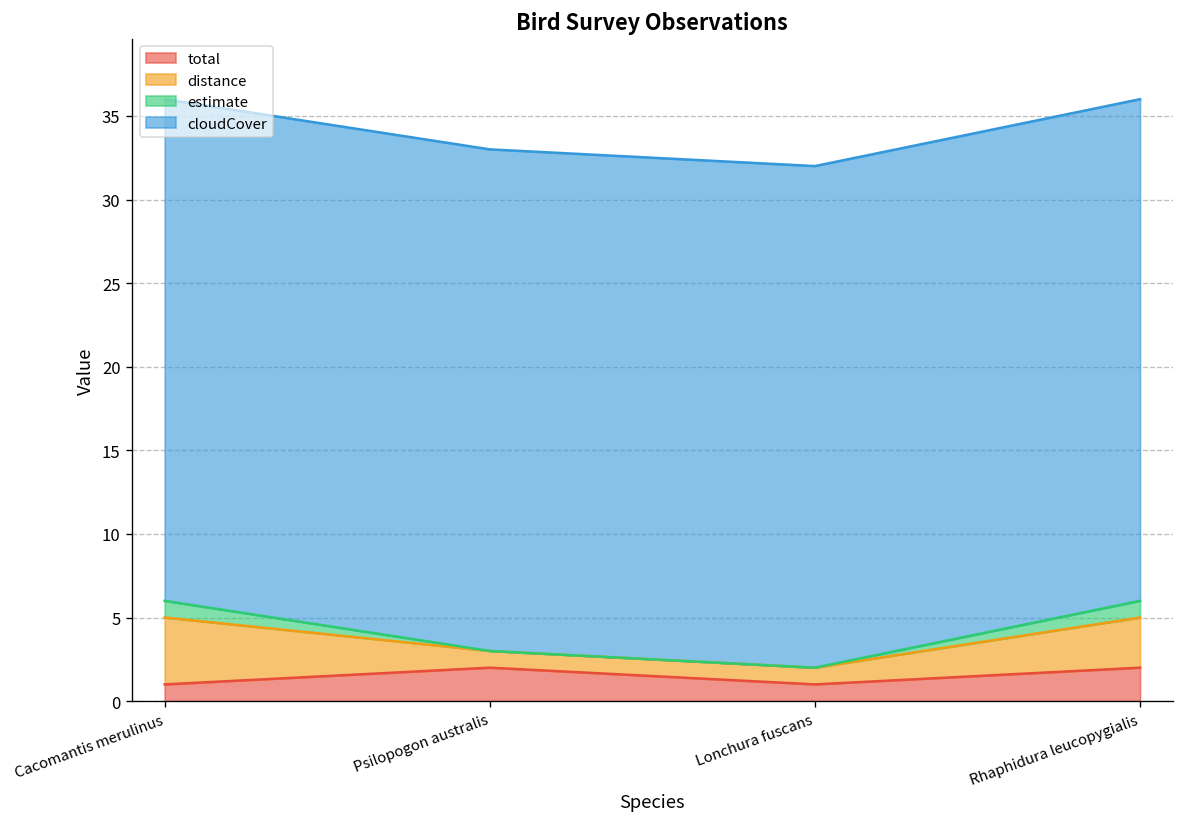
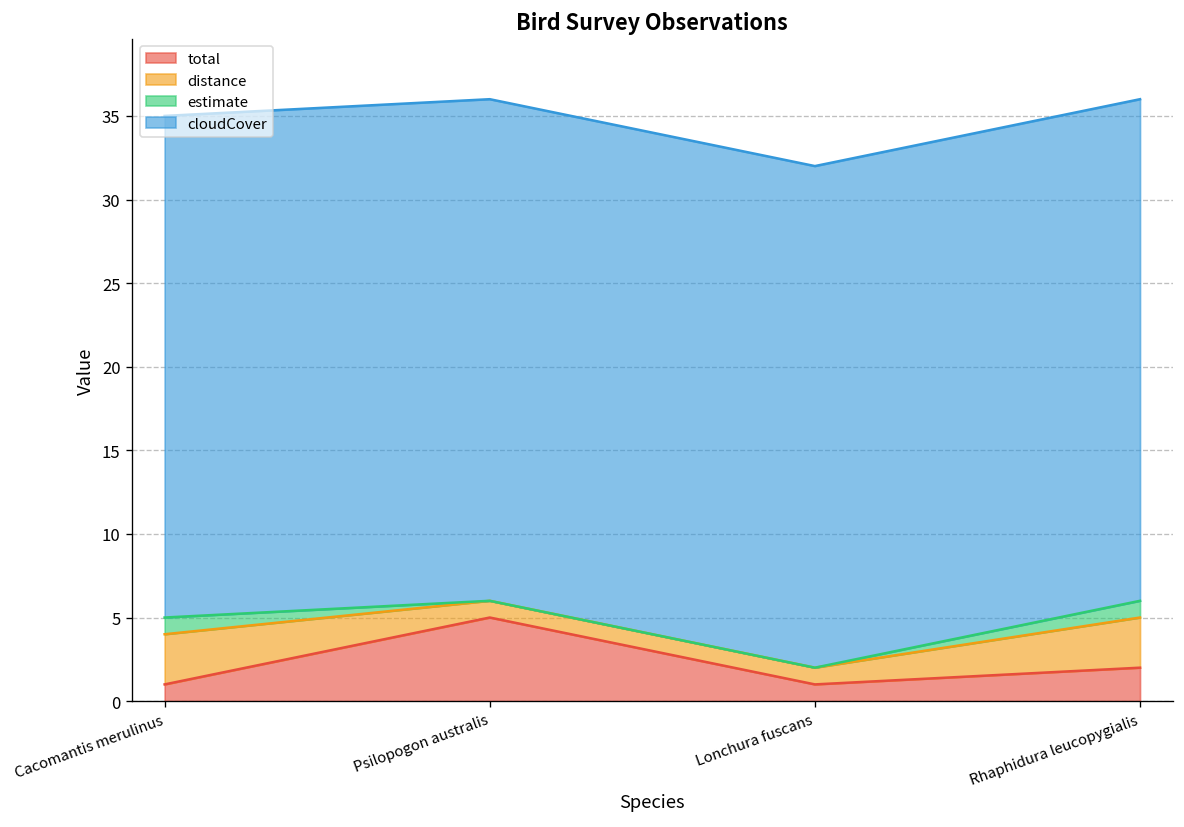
distance, Cacomantis merulinus: 4 -> 3
total, Psilopogon australis: 2 -> 5
